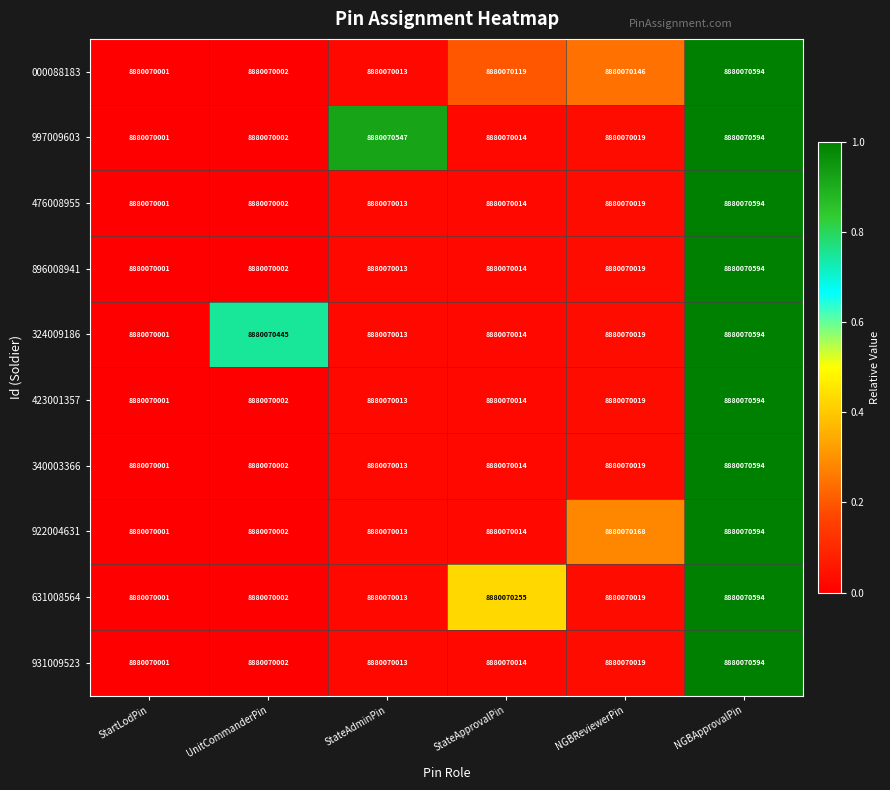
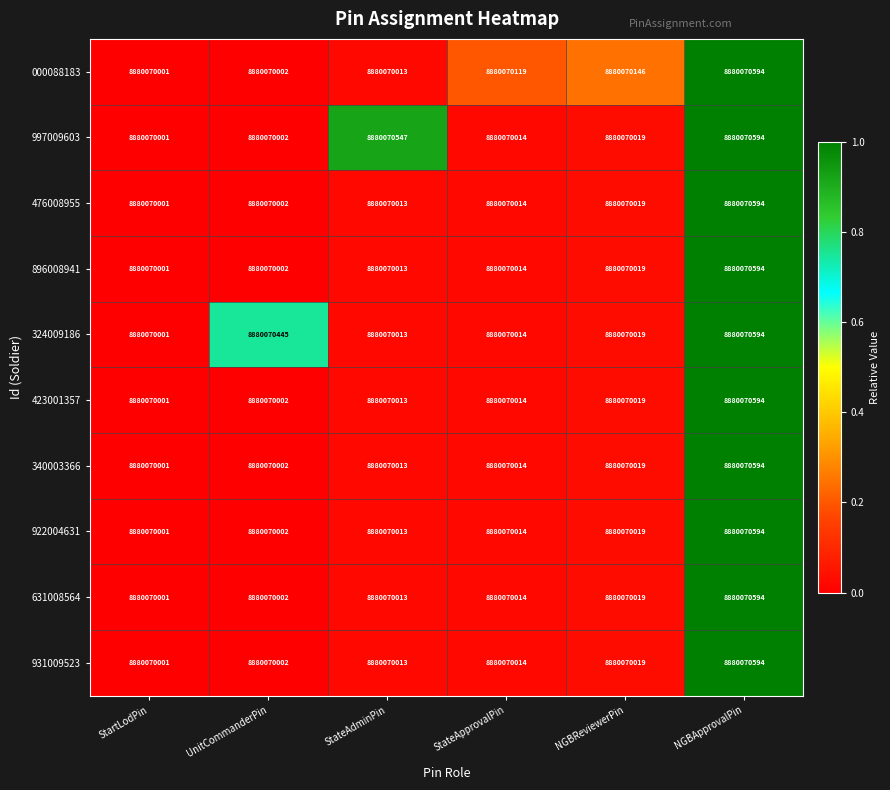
922004631, NGBReviewerPin: 8880070168 -> 8880070019
631008564, StateApprovalPin: 8880070255 -> 8880070014
